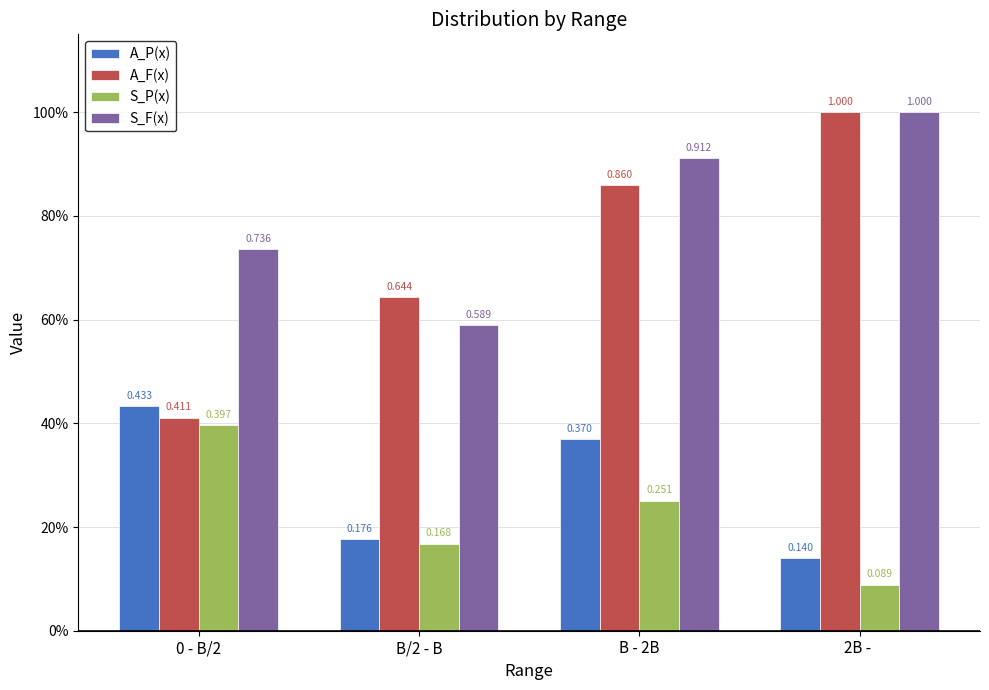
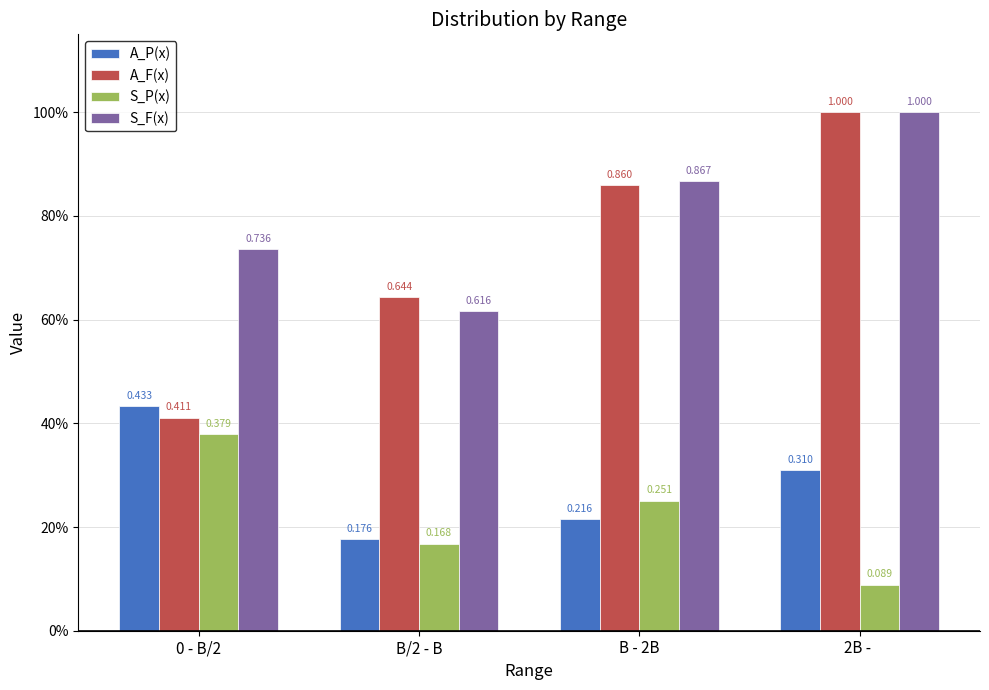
S_P(x), 0 - B/2: 0.397 -> 0.379
S_F(x), B/2 - B: 0.589 -> 0.616
A_P(x), B - 2B: 0.370 -> 0.216
S_F(x), B - 2B: 0.912 -> 0.867
A_P(x), 2B -: 0.140 -> 0.310
